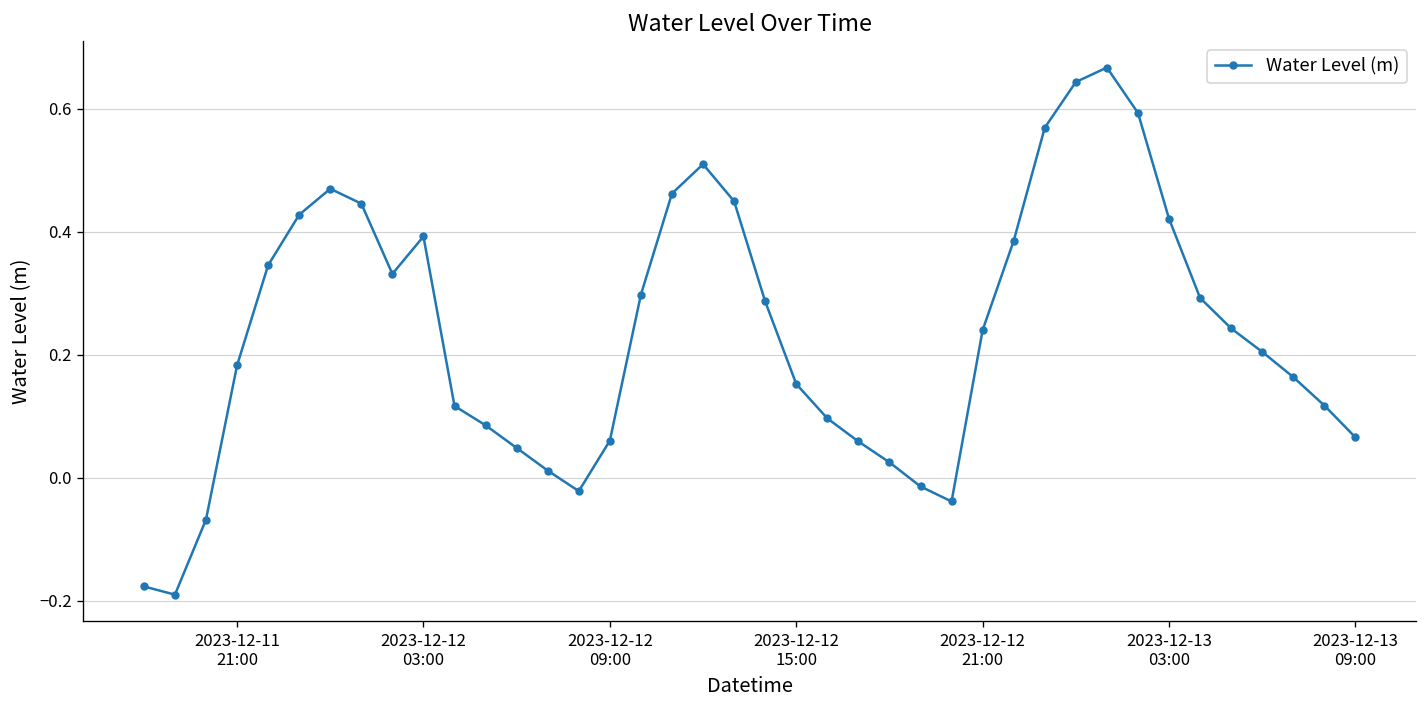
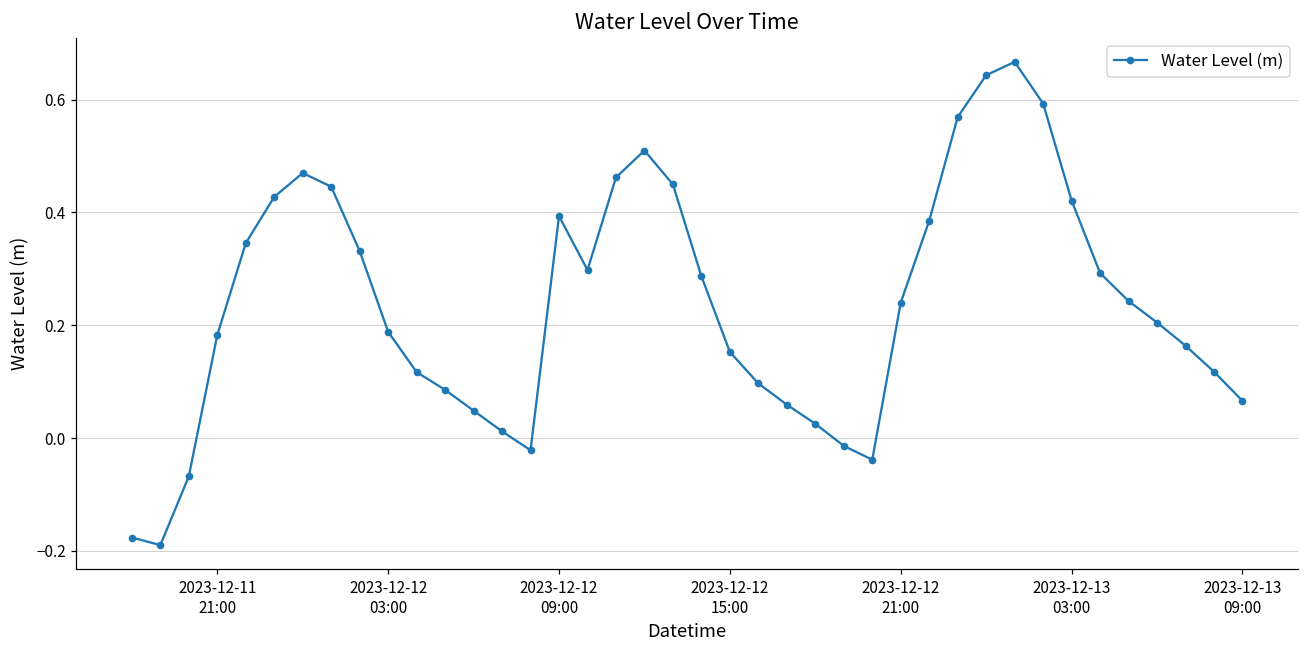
2023-12-12 03:00: 0.39 -> 0.19
2023-12-12 09:00: 0.06 -> 0.39
